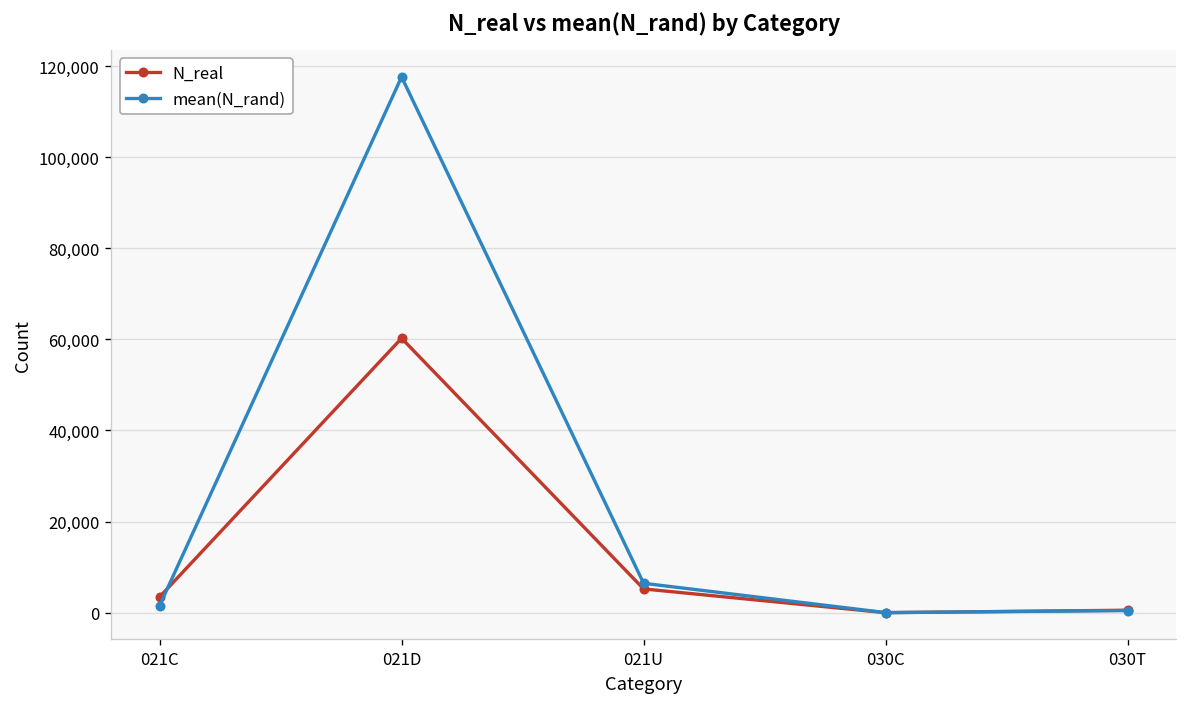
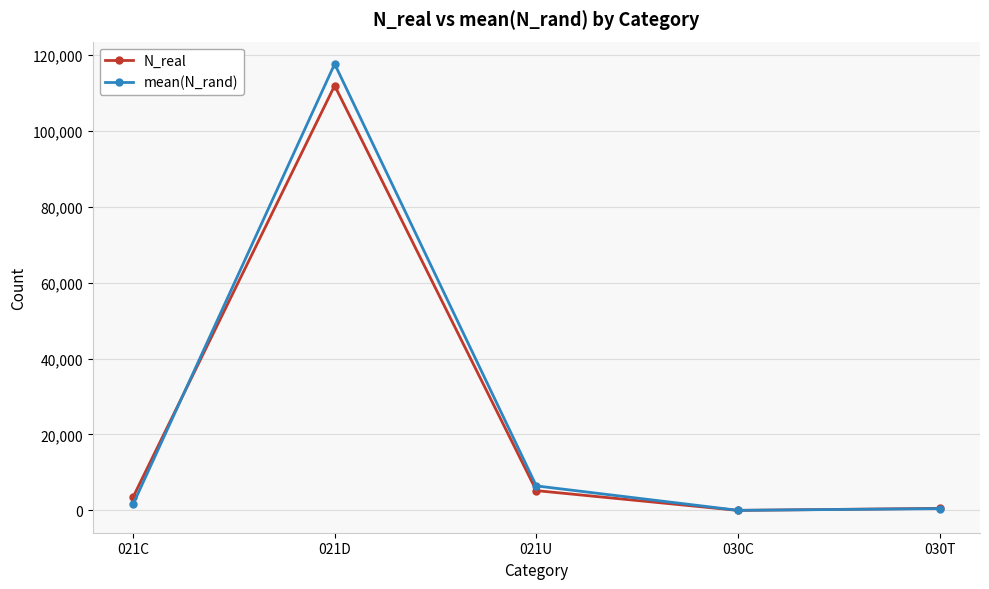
N_real, 021D: 60,000 -> 112,000
